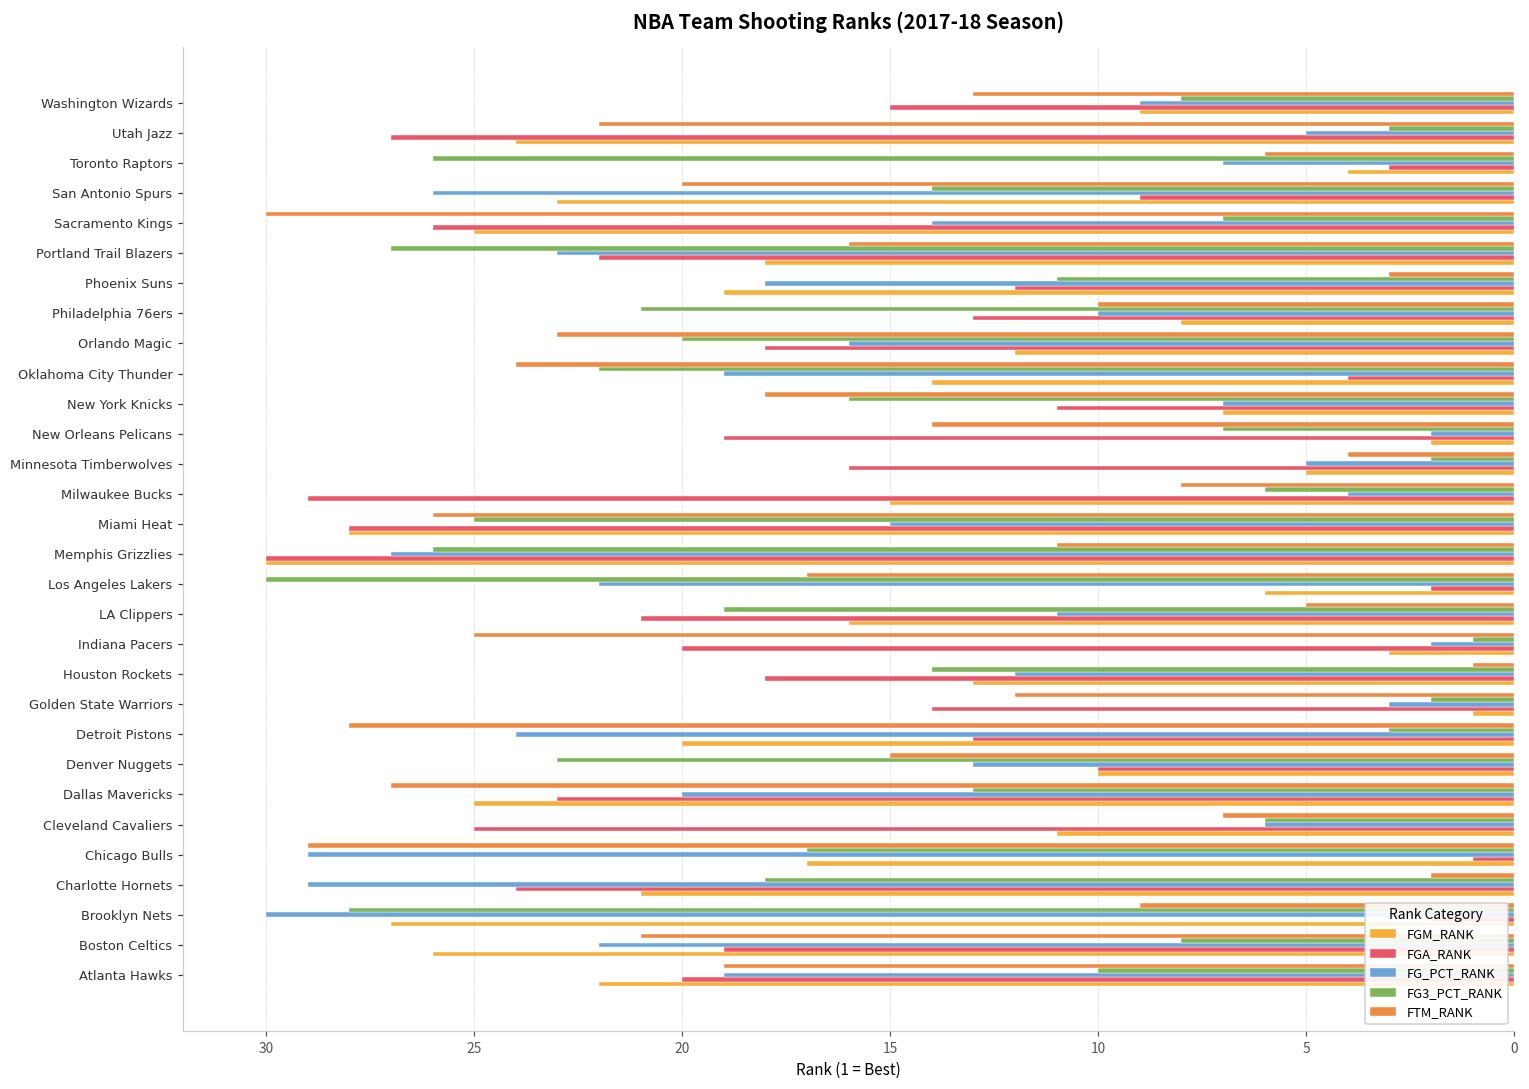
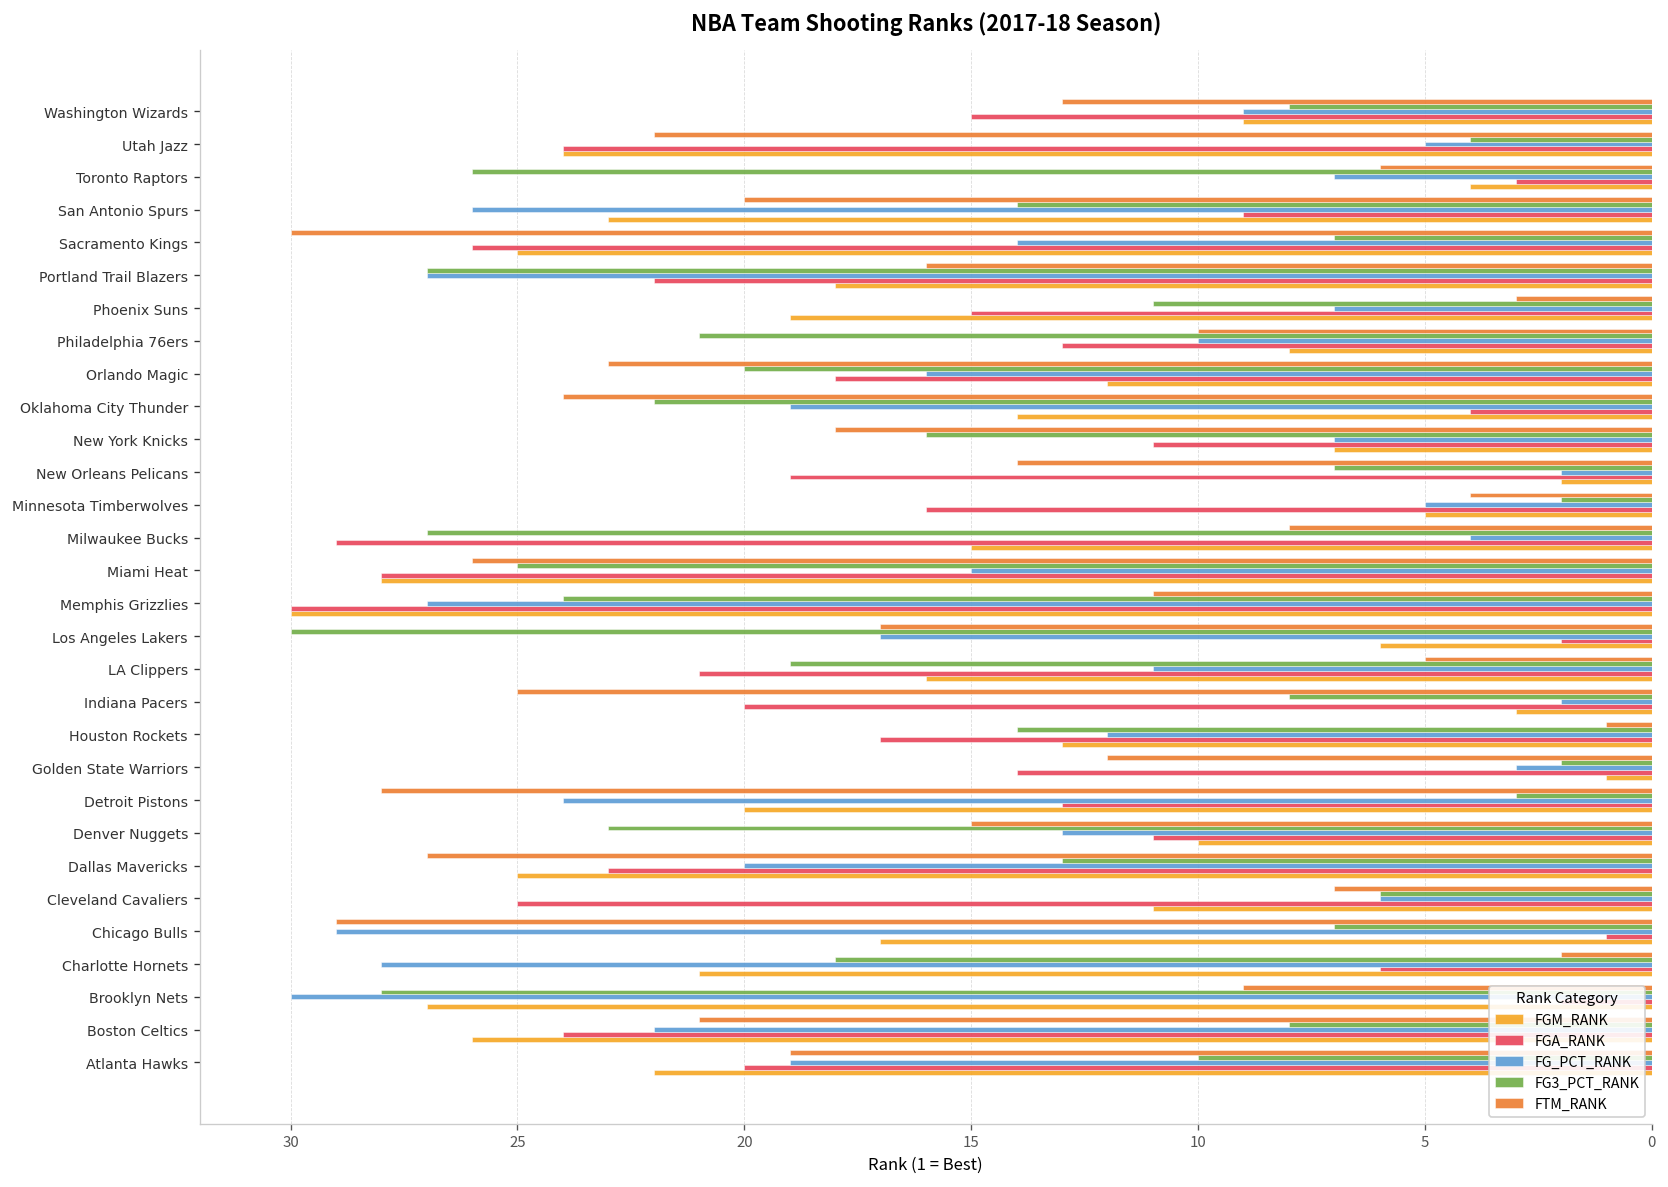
FG3_PCT_RANK, Utah Jazz: 3 -> 4
FGA_RANK, Utah Jazz: 27 -> 24
FG_PCT_RANK, Portland Trail Blazers: 23 -> 27
FG_PCT_RANK, Phoenix Suns: 18 -> 7
FGA_RANK, Phoenix Suns: 12 -> 15
FG3_PCT_RANK, Milwaukee Bucks: 6 -> 27
FG3_PCT_RANK, Memphis Grizzlies: 26 -> 24
FG_PCT_RANK, Los Angeles Lakers: 22 -> 17
FG3_PCT_RANK, Indiana Pacers: 1 -> 8
FGA_RANK, Houston Rockets: 18 -> 17
FGA_RANK, Denver Nuggets: 10 -> 11
FG3_PCT_RANK, Chicago Bulls: 17 -> 7
FG_PCT_RANK, Charlotte Hornets: 29 -> 28
FGA_RANK, Charlotte Hornets: 24 -> 6
FGA_RANK, Boston Celtics: 19 -> 24
